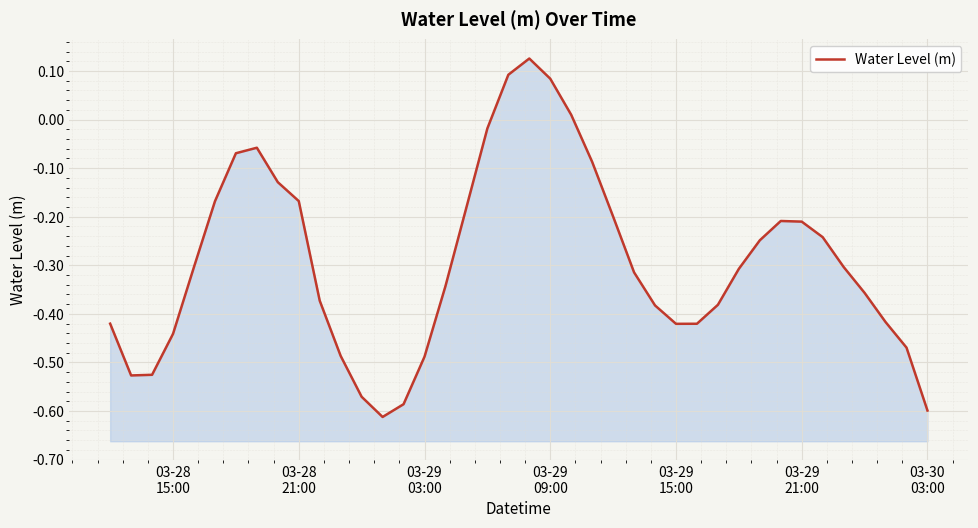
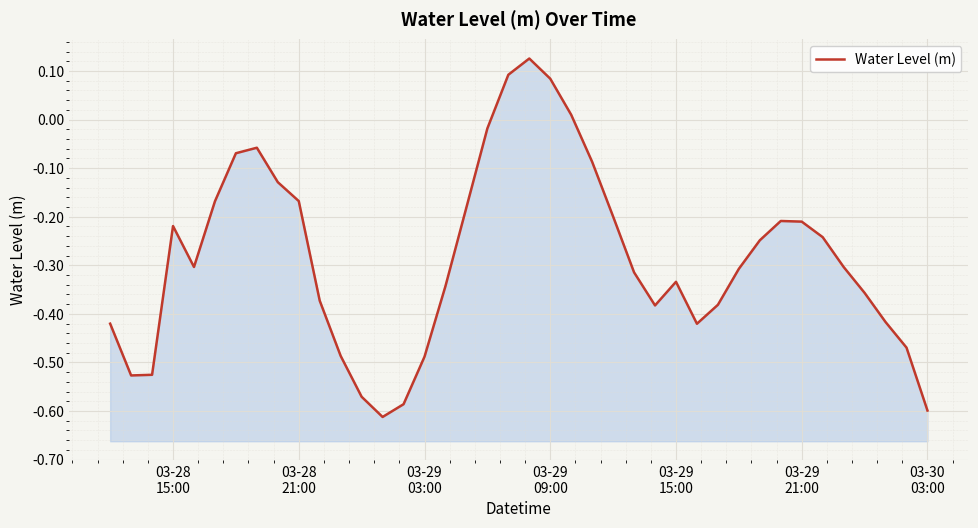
03-28 15:00: -0.44 -> -0.22
03-29 15:00: -0.42 -> -0.33
